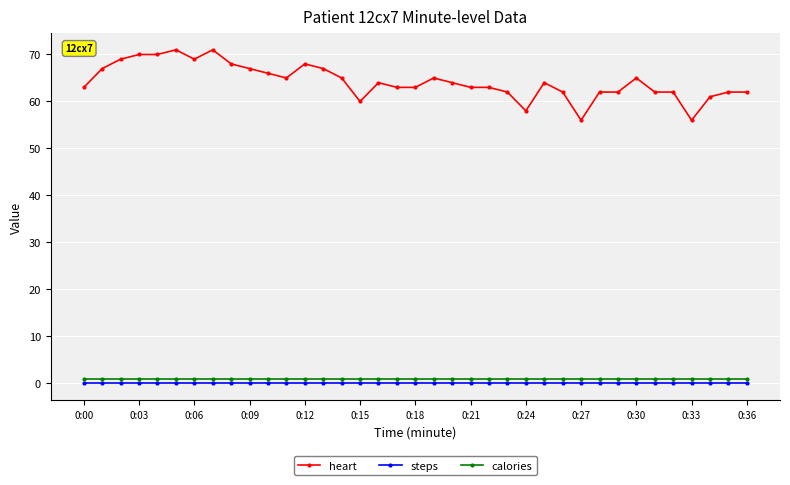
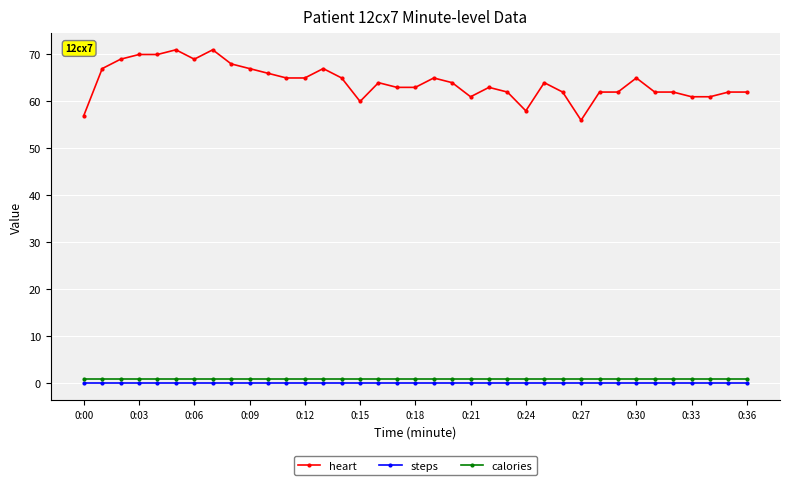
heart, 0:00: 63 -> 57
heart, 0:12: 68 -> 65
heart, 0:21: 63 -> 61
heart, 0:33: 56 -> 61
